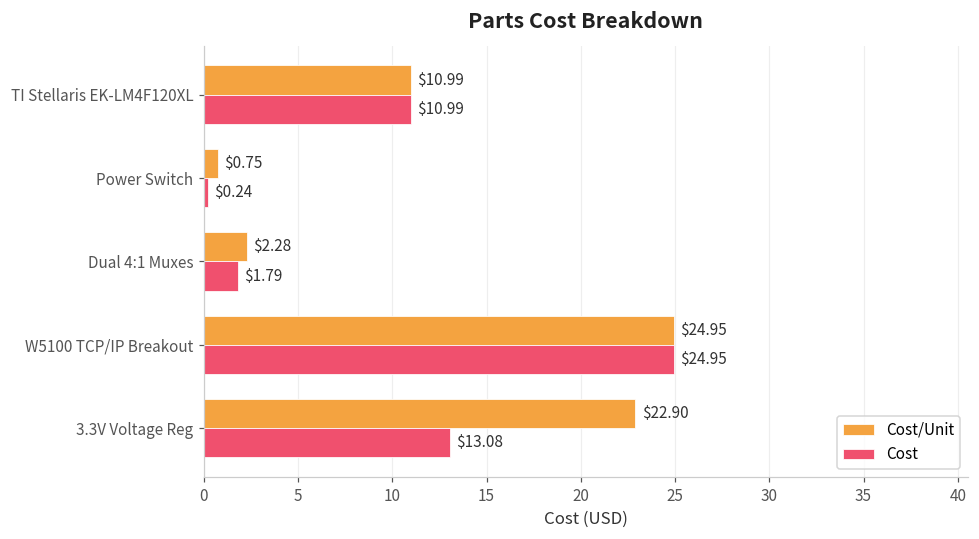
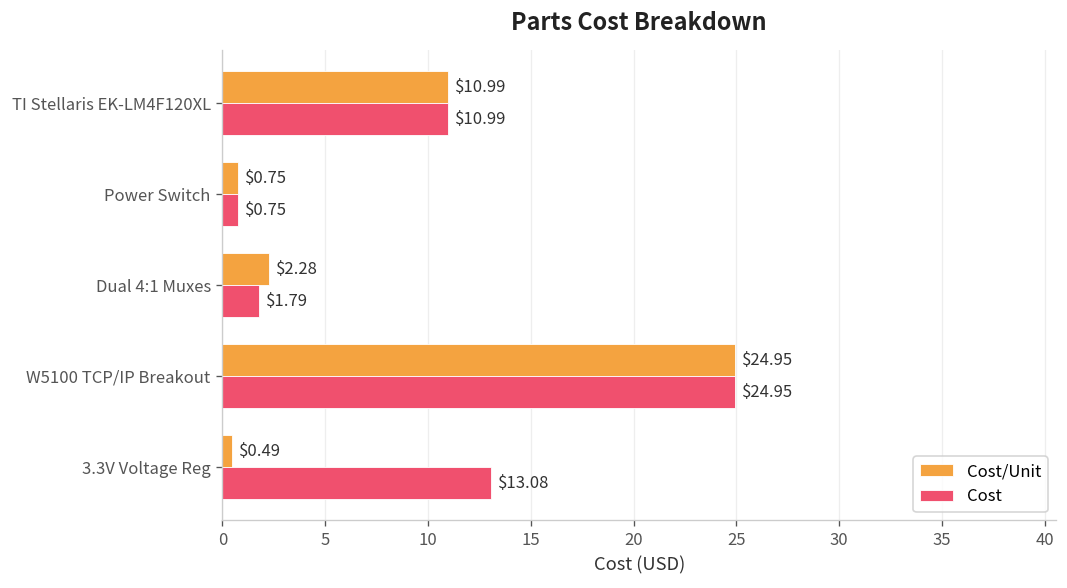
Cost, Power Switch: $0.24 -> $0.75
Cost/Unit, 3.3V Voltage Reg: $22.90 -> $0.49
